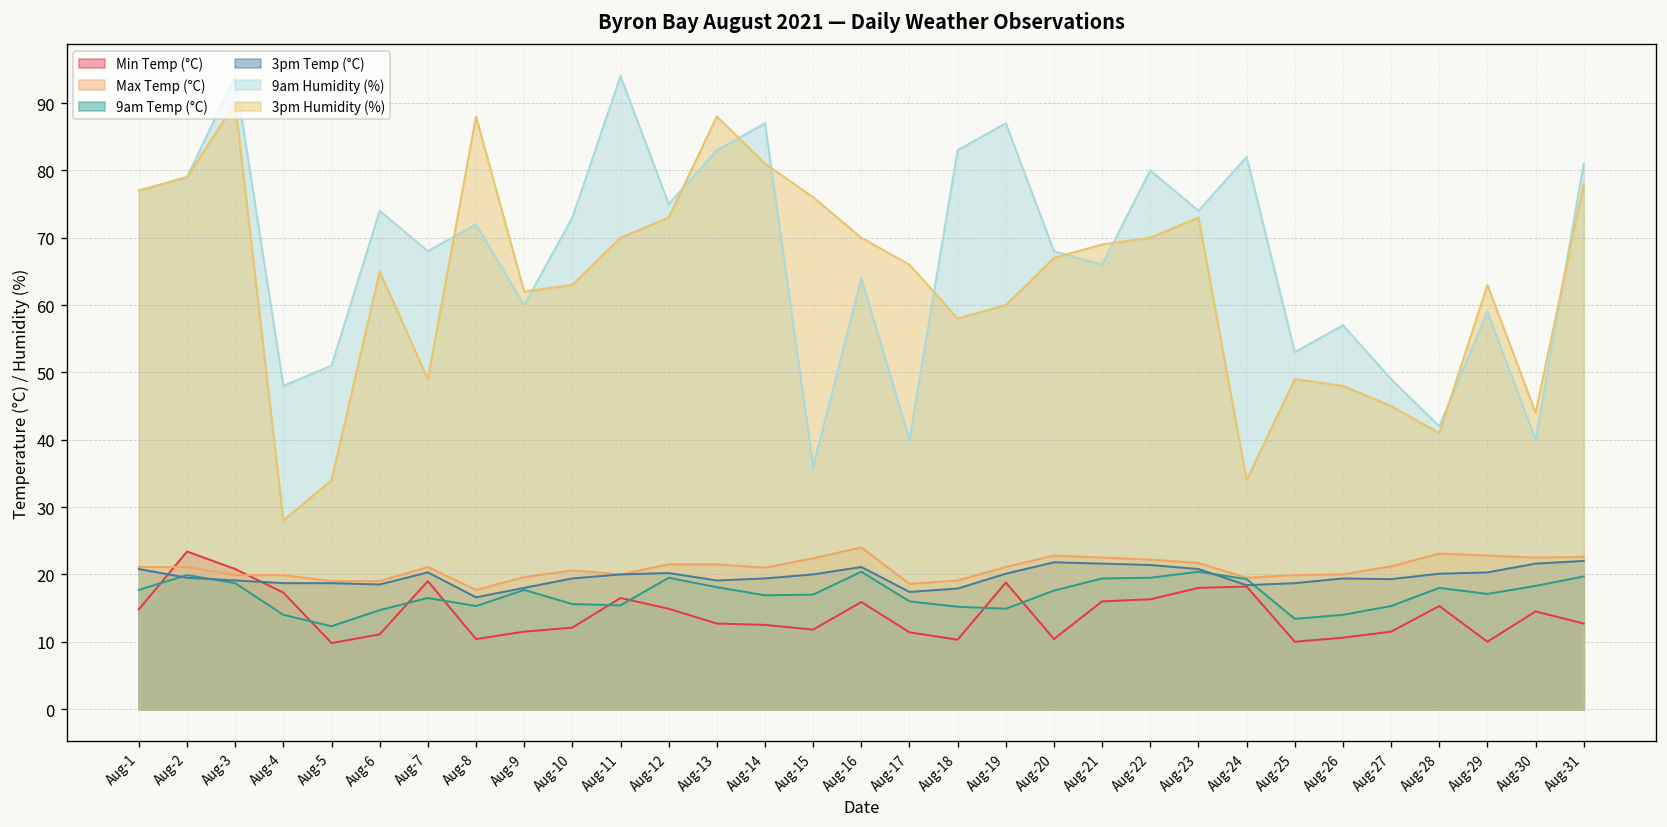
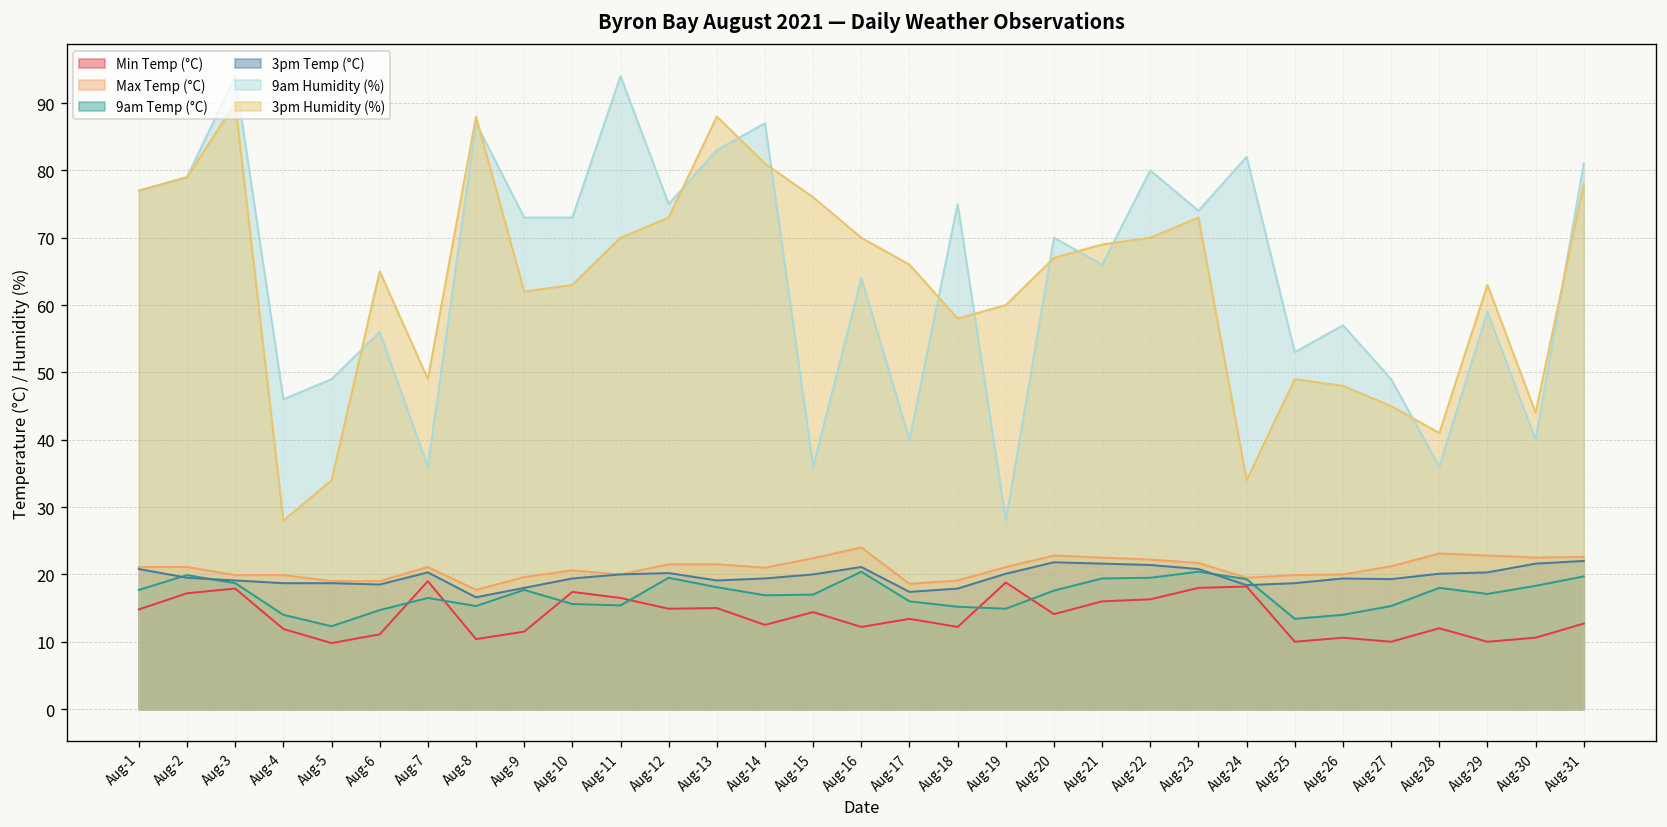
Min Temp (°C), Aug-2: 23 -> 17
Min Temp (°C), Aug-3: 21 -> 18
Min Temp (°C), Aug-4: 17 -> 12
9am Humidity (%), Aug-4: 48 -> 46
9am Humidity (%), Aug-5: 51 -> 49
9am Humidity (%), Aug-6: 74 -> 56
9am Humidity (%), Aug-7: 68 -> 36
9am Humidity (%), Aug-8: 72 -> 87
9am Humidity (%), Aug-9: 60 -> 73
Min Temp (°C), Aug-10: 12 -> 17
Min Temp (°C), Aug-13: 13 -> 15
Min Temp (°C), Aug-15: 12 -> 14
Min Temp (°C), Aug-16: 16 -> 12
Min Temp (°C), Aug-17: 11 -> 13
Min Temp (°C), Aug-18: 10 -> 12
9am Humidity (%), Aug-18: 83 -> 75
9am Humidity (%), Aug-19: 87 -> 28
Min Temp (°C), Aug-20: 10 -> 14
9am Humidity (%), Aug-20: 68 -> 70
Min Temp (°C), Aug-27: 12 -> 10
Min Temp (°C), Aug-28: 15 -> 12
9am Humidity (%), Aug-28: 42 -> 36
Min Temp (°C), Aug-30: 15 -> 11
